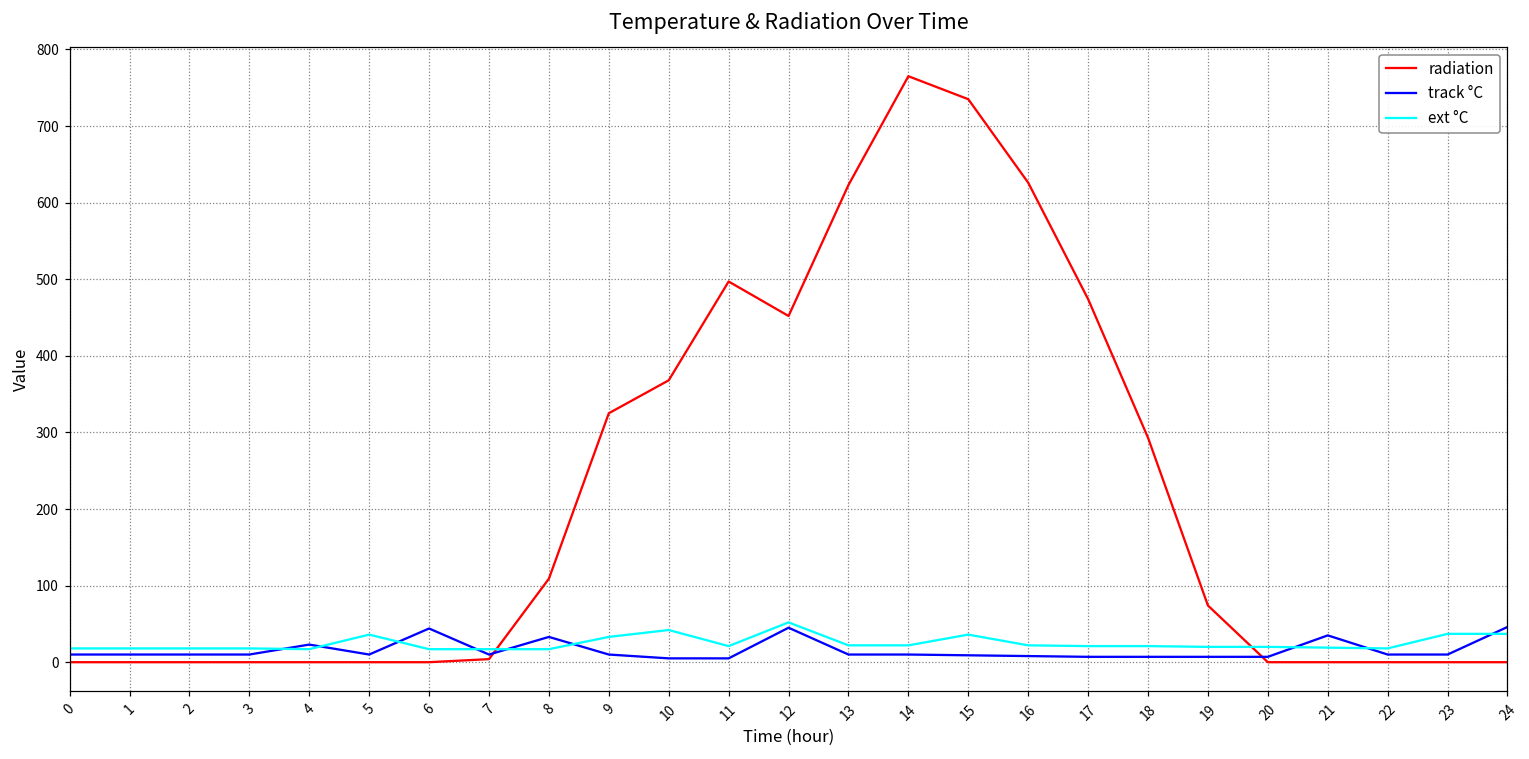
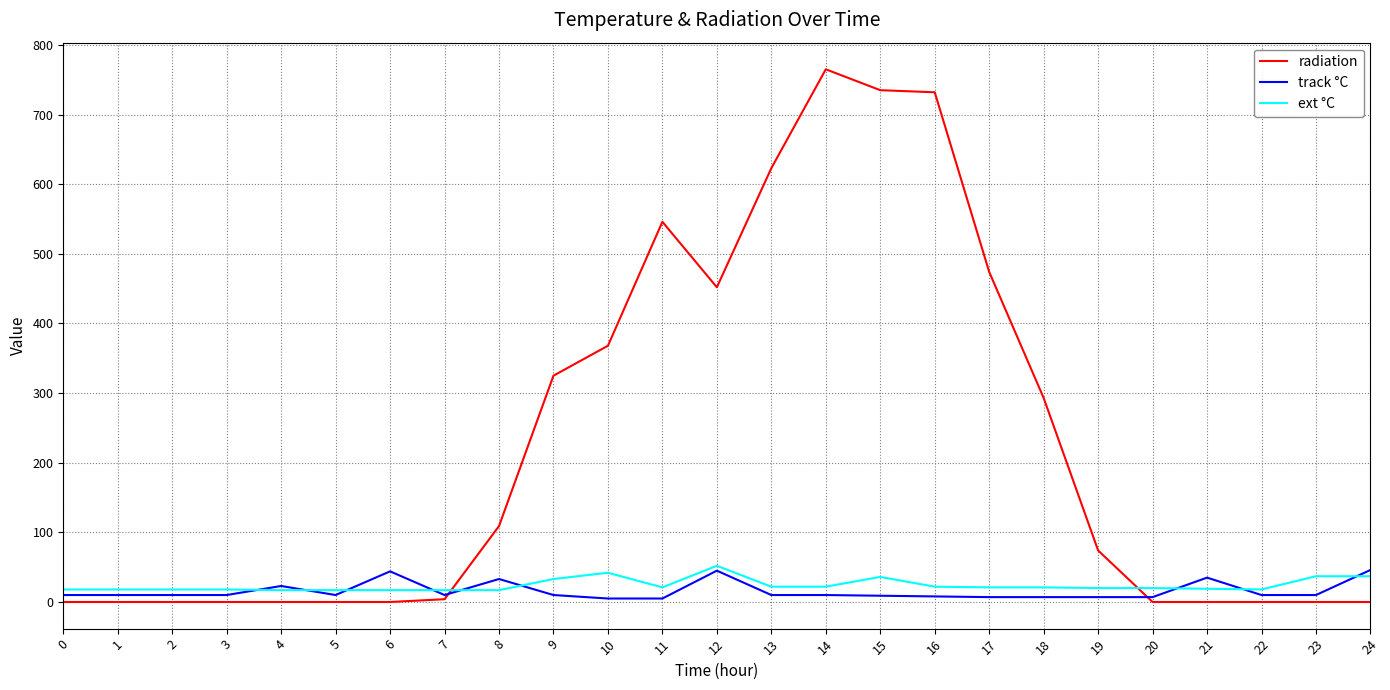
ext °C, 5: 40 -> 20
radiation, 11: 500 -> 550
radiation, 16: 630 -> 730
